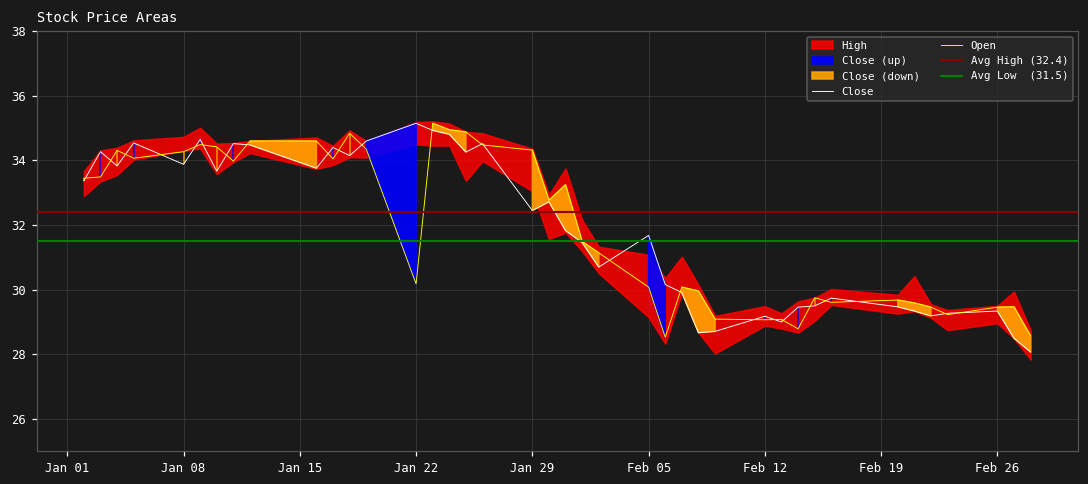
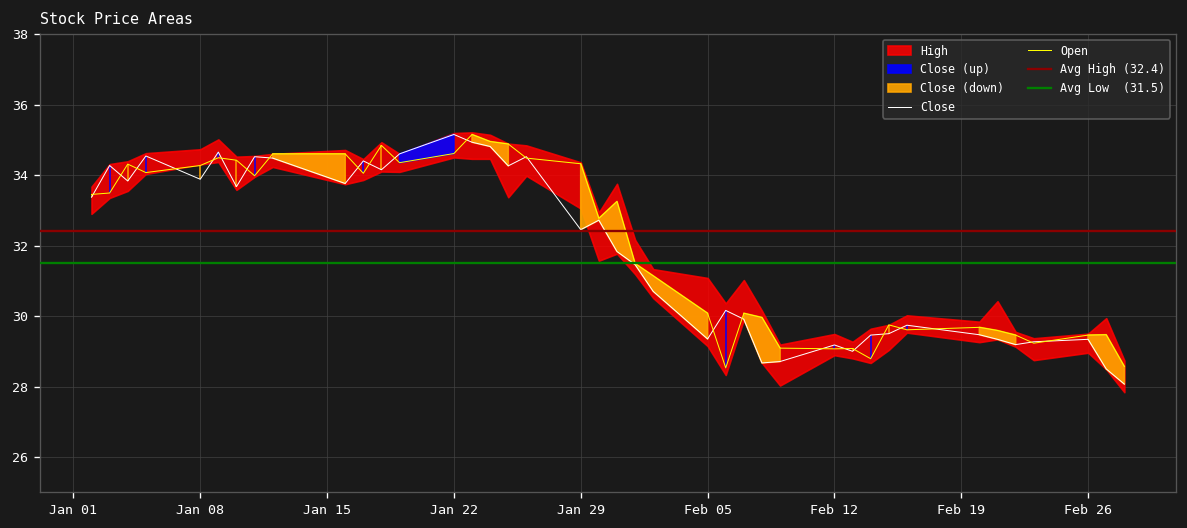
Open, Jan 22: 30.2 -> 34.6
Close, Feb 05: 31.7 -> 29.4
